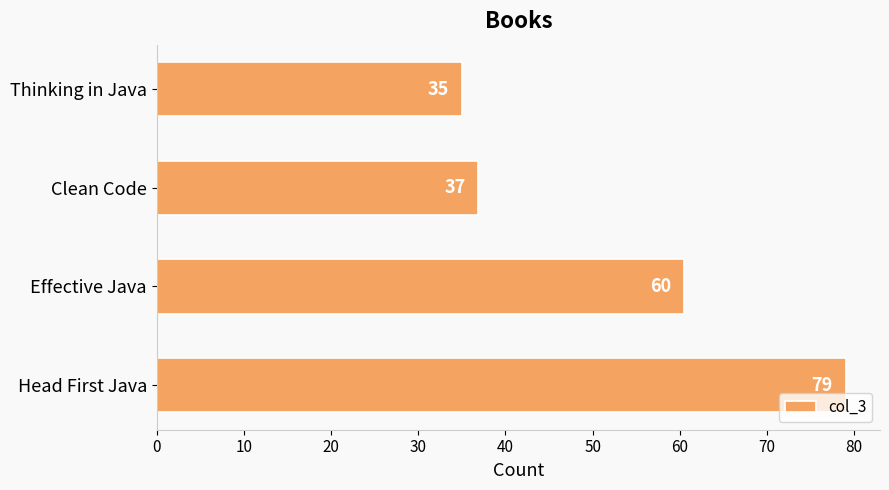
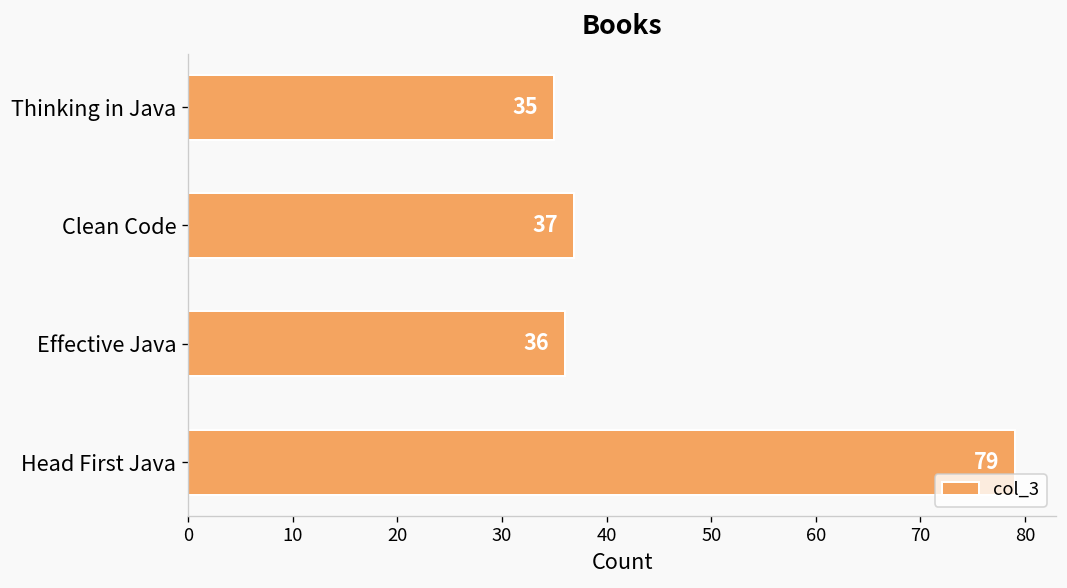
Effective Java: 60 -> 36
